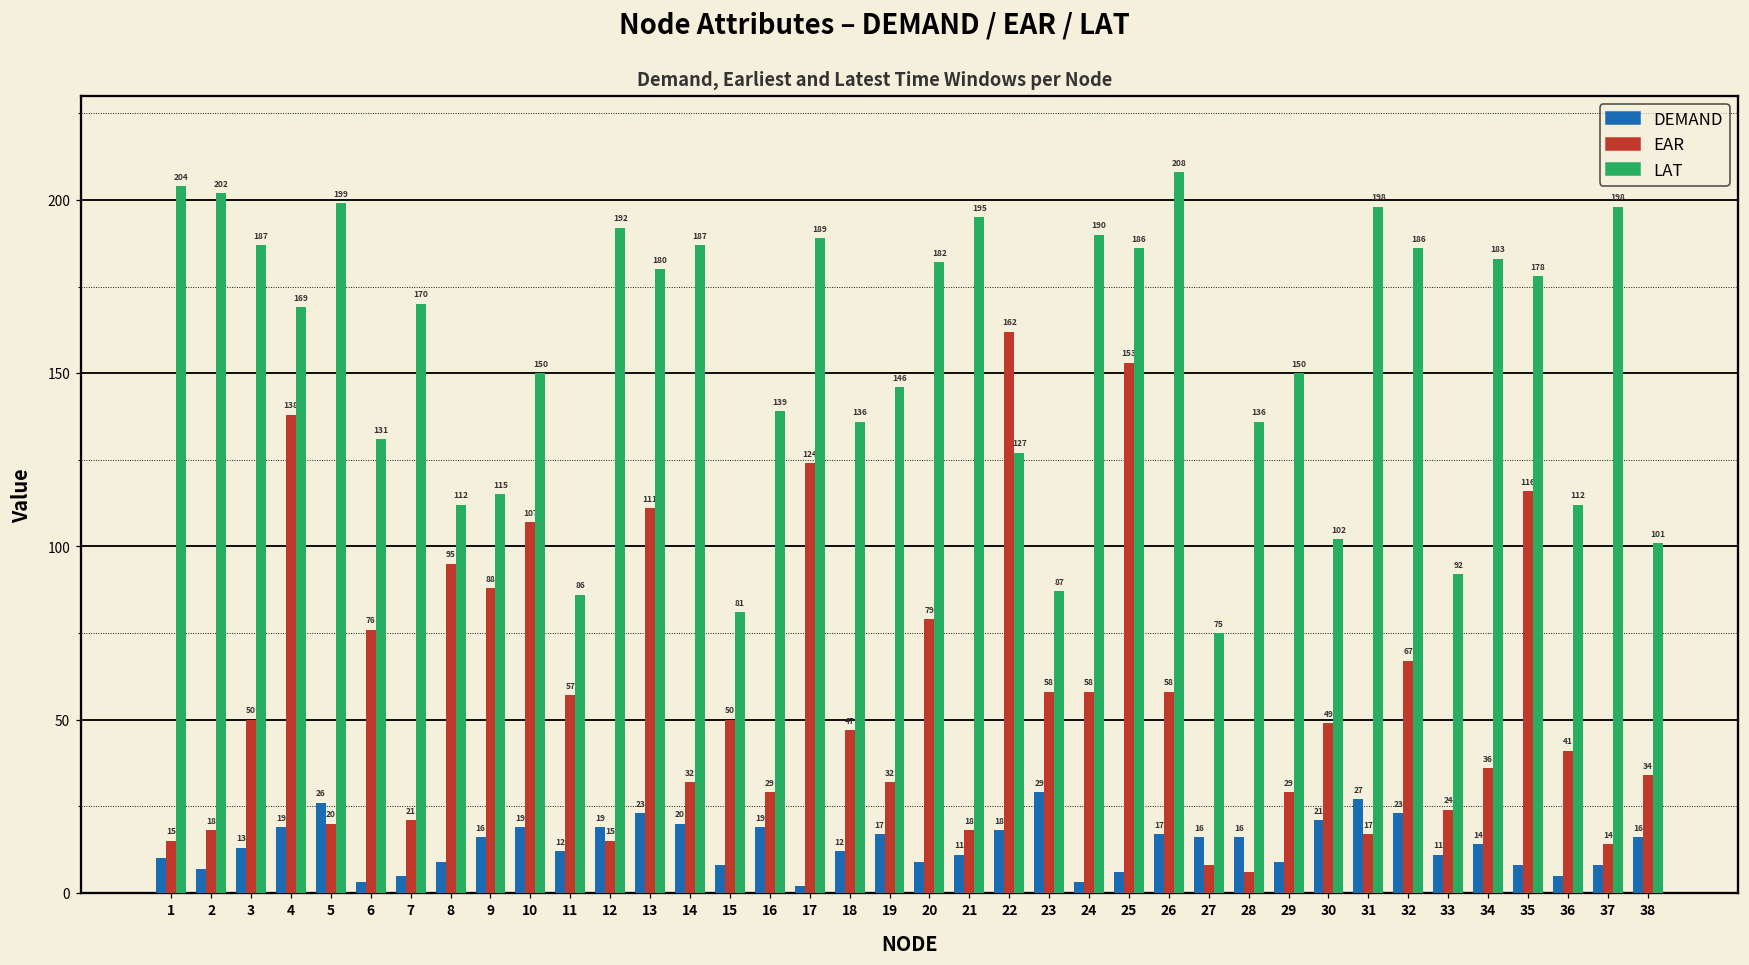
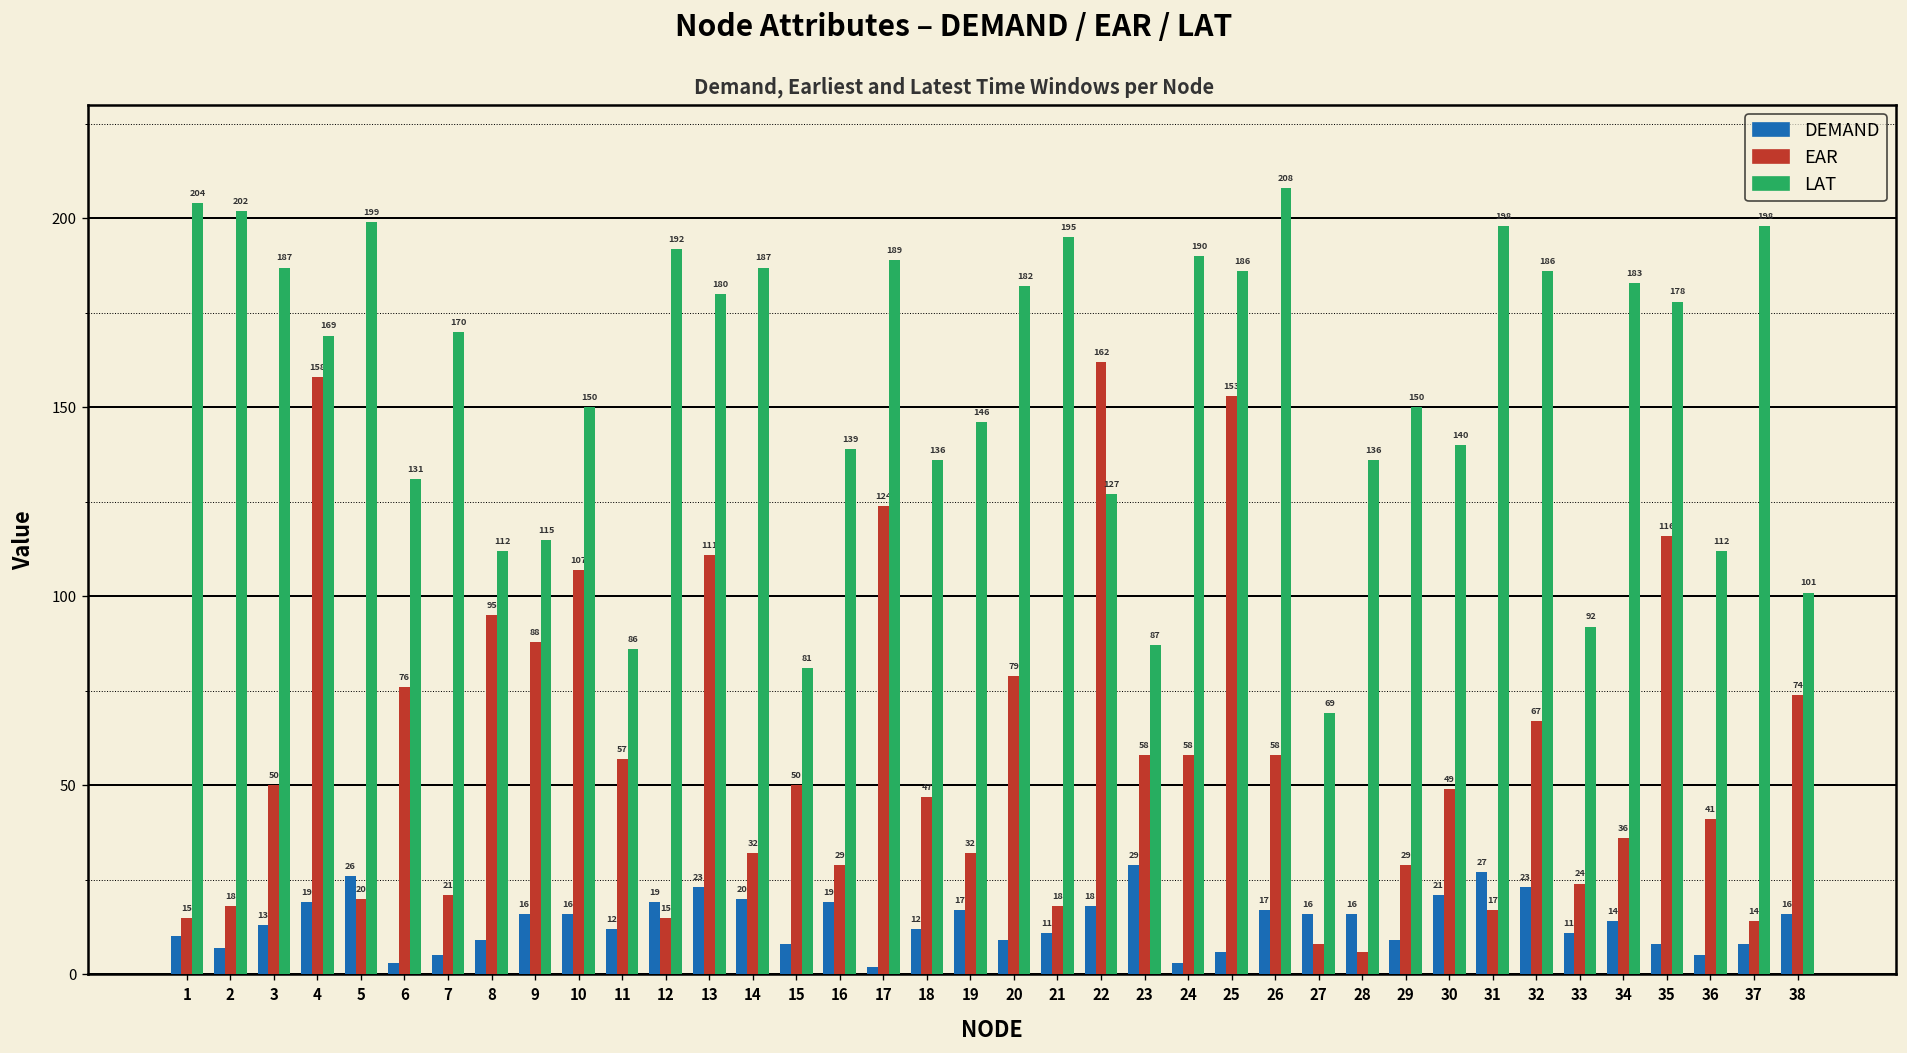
EAR, 4: 138 -> 158
DEMAND, 10: 19 -> 16
LAT, 27: 75 -> 69
LAT, 30: 102 -> 140
EAR, 38: 34 -> 74
